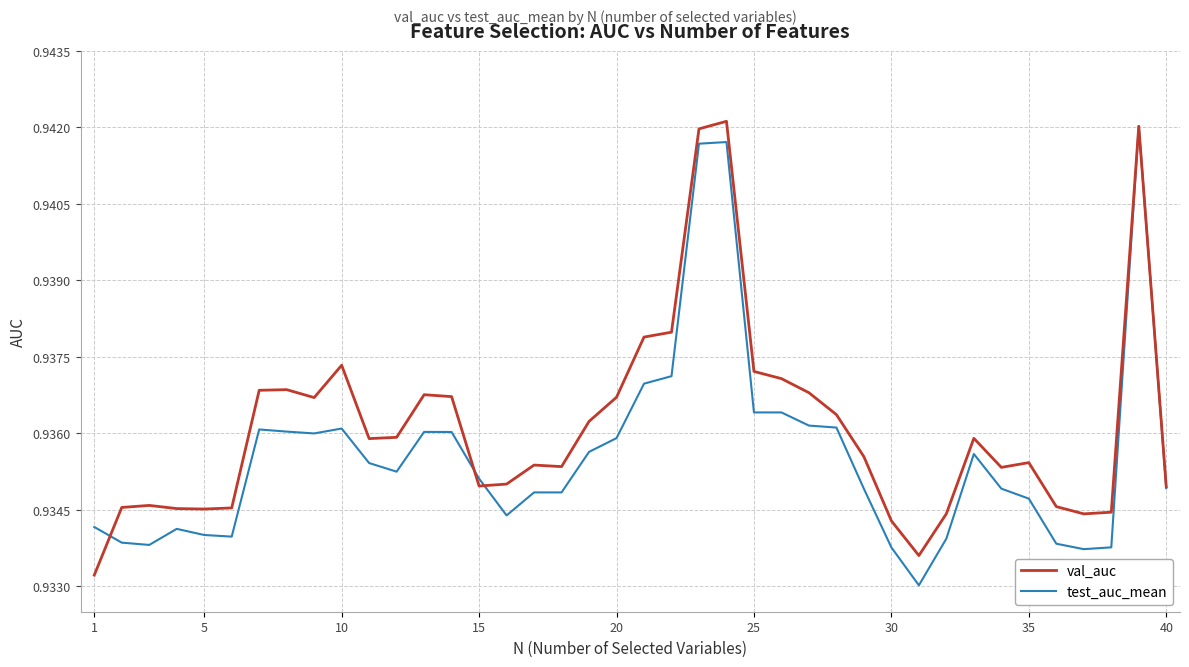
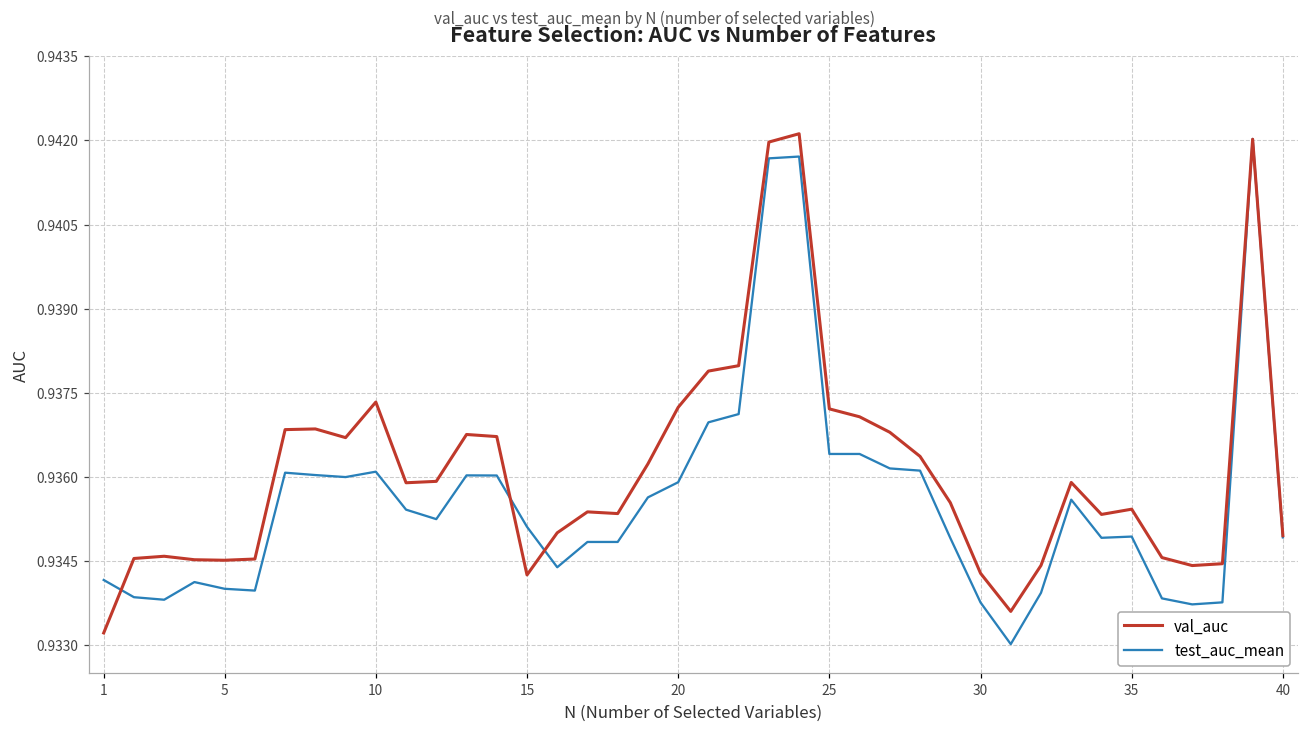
val_auc, 15: 0.9350 -> 0.9343
val_auc, 20: 0.9367 -> 0.9372
test_auc_mean, 35: 0.9347 -> 0.9349
